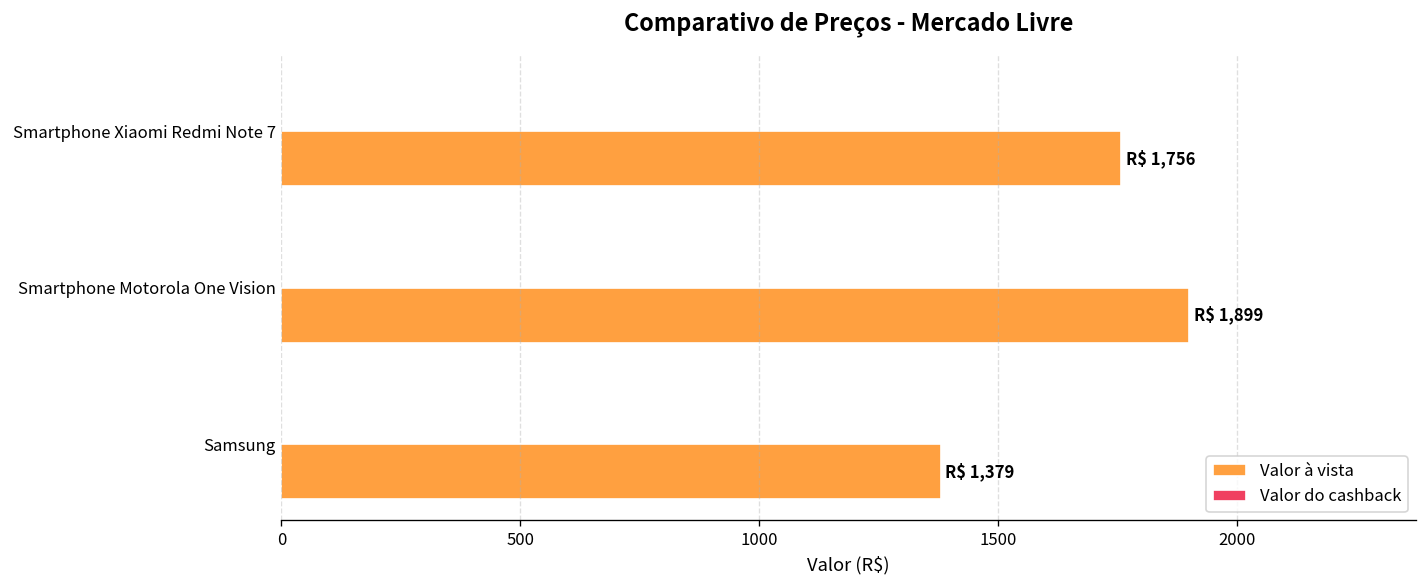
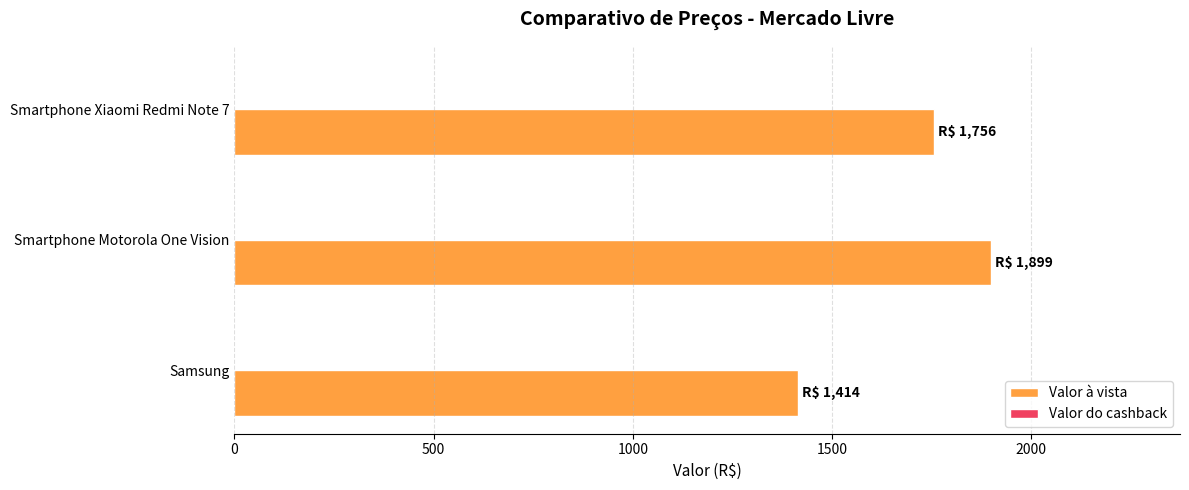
Valor à vista, Samsung: 1,379 -> 1,414
